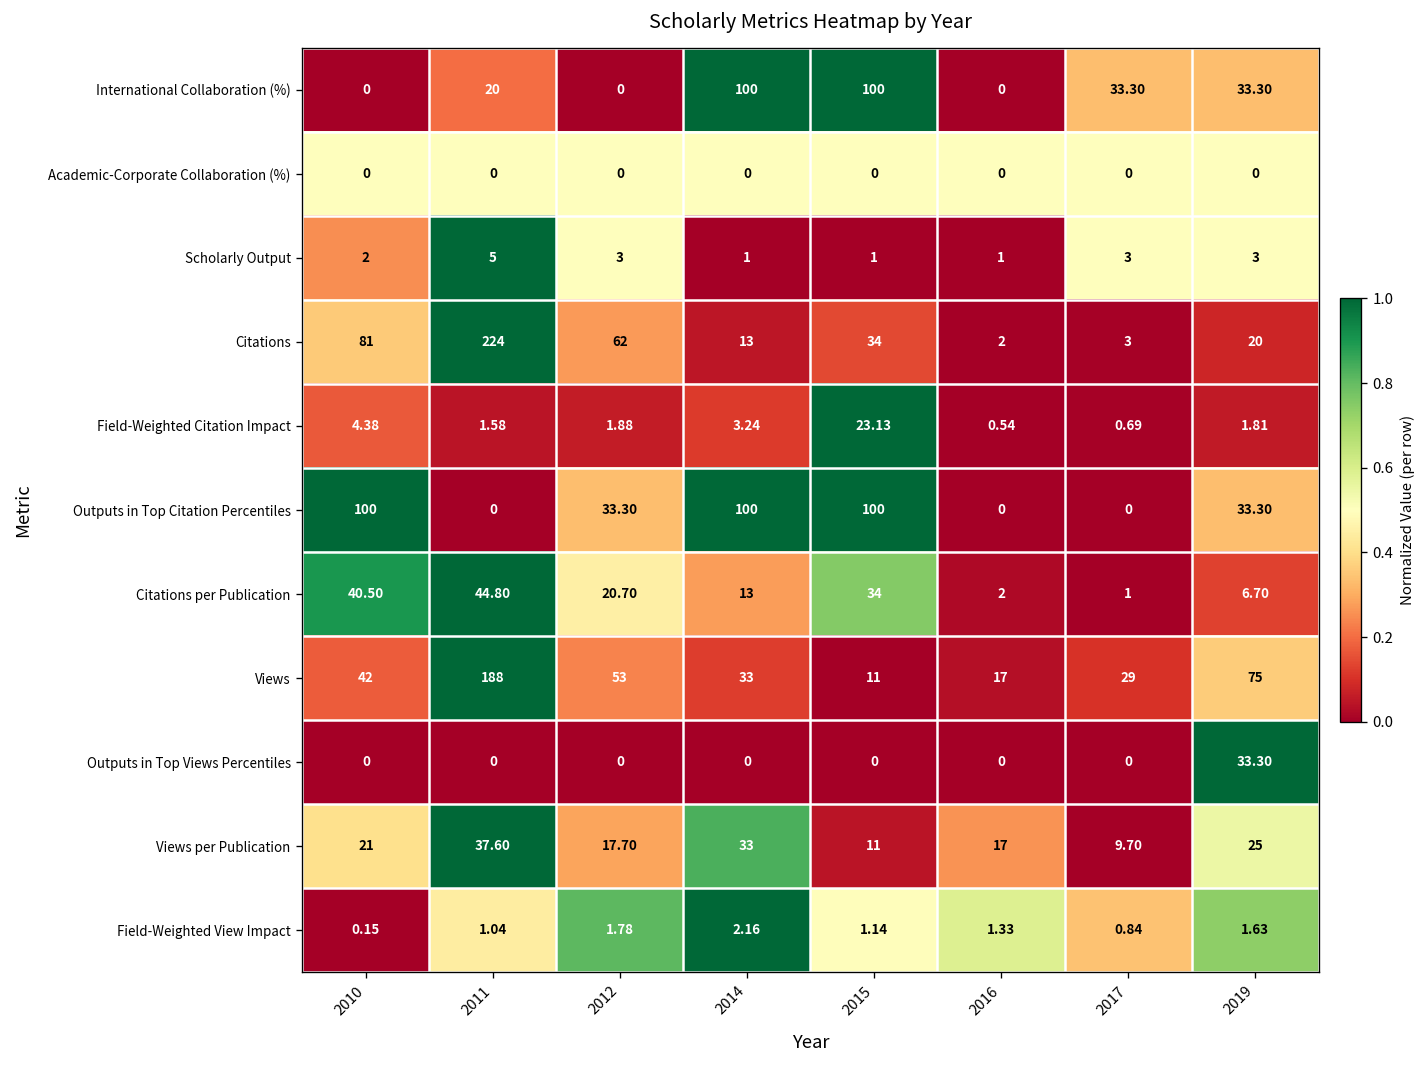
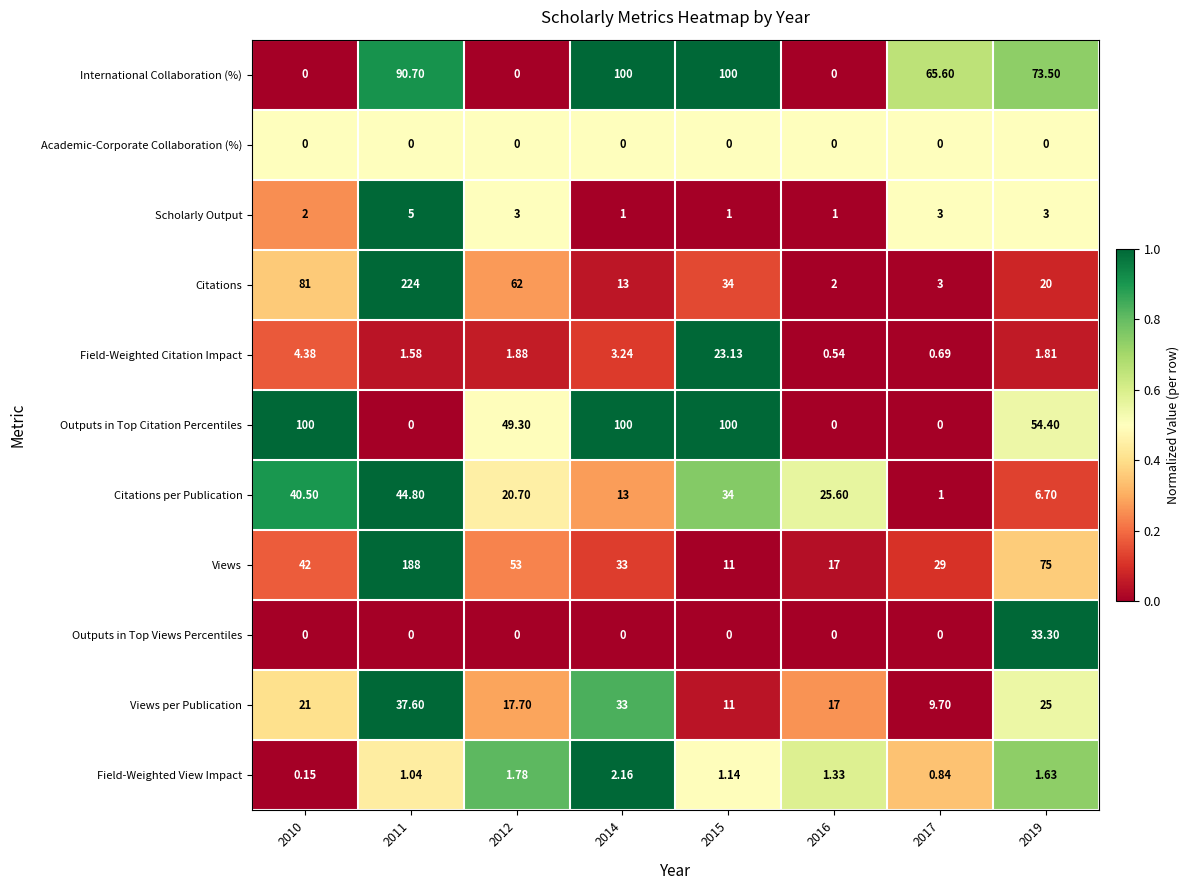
International Collaboration (%), 2011: 20 -> 90.70
International Collaboration (%), 2017: 33.30 -> 65.60
International Collaboration (%), 2019: 33.30 -> 73.50
Outputs in Top Citation Percentiles, 2012: 33.30 -> 49.30
Outputs in Top Citation Percentiles, 2019: 33.30 -> 54.40
Citations per Publication, 2016: 2 -> 25.60
